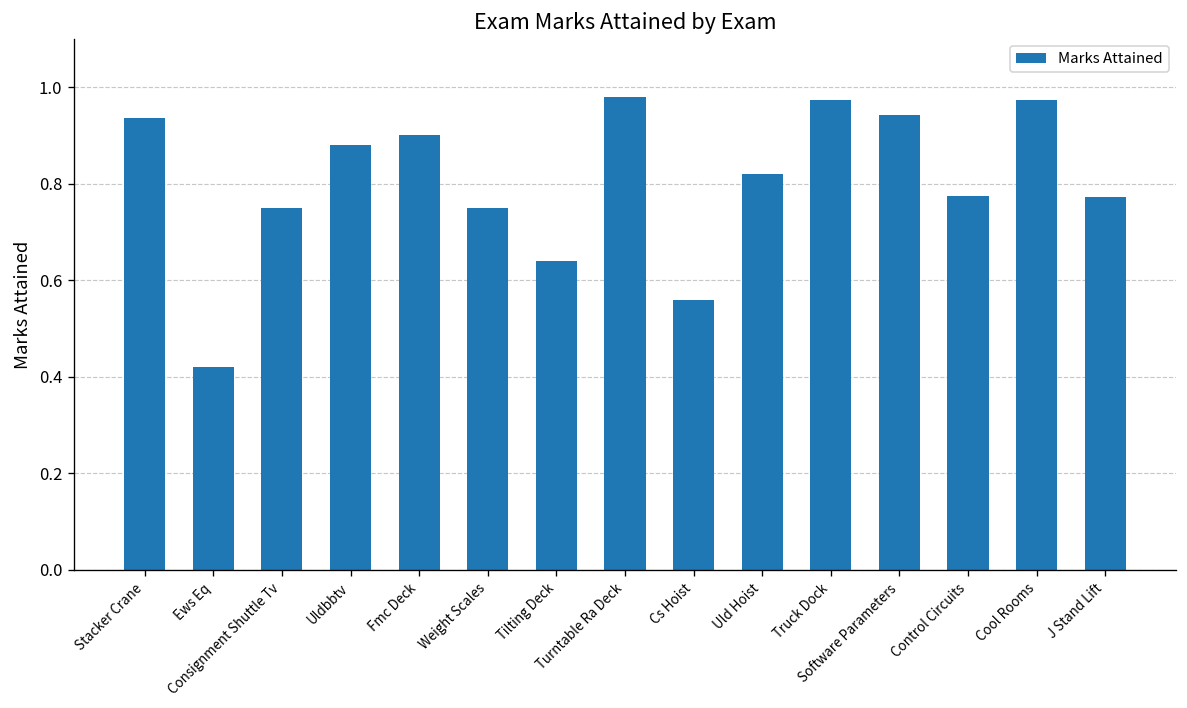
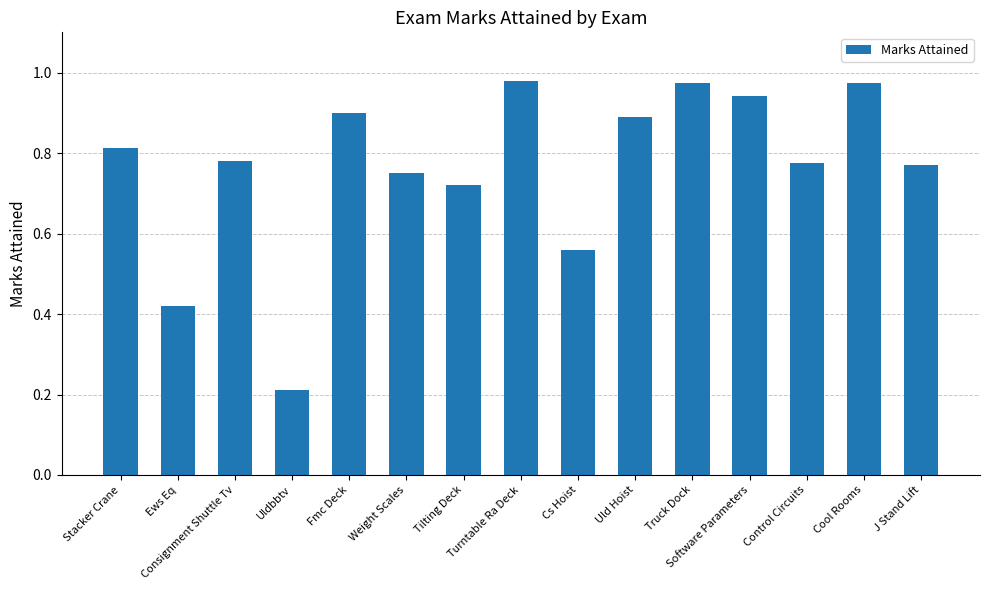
Stacker Crane: 0.94 -> 0.81
Consignment Shuttle Tv: 0.75 -> 0.78
Uldbbtv: 0.88 -> 0.21
Tilting Deck: 0.64 -> 0.72
Uld Hoist: 0.82 -> 0.89
